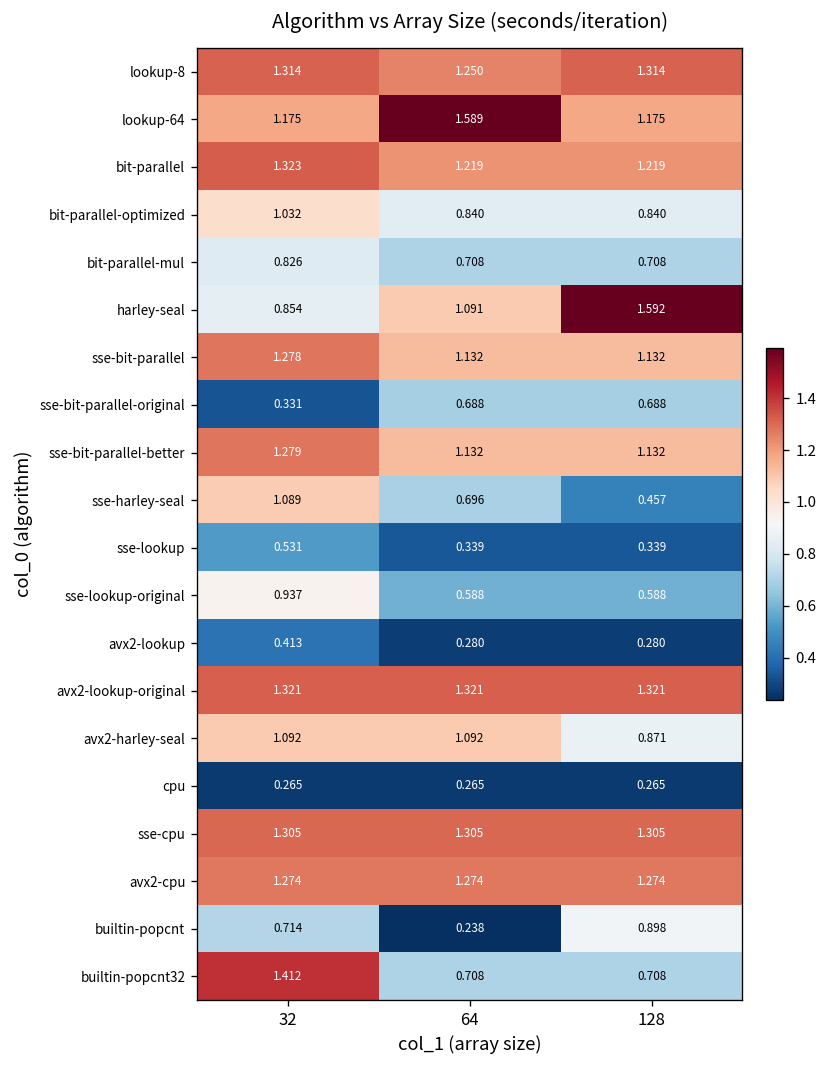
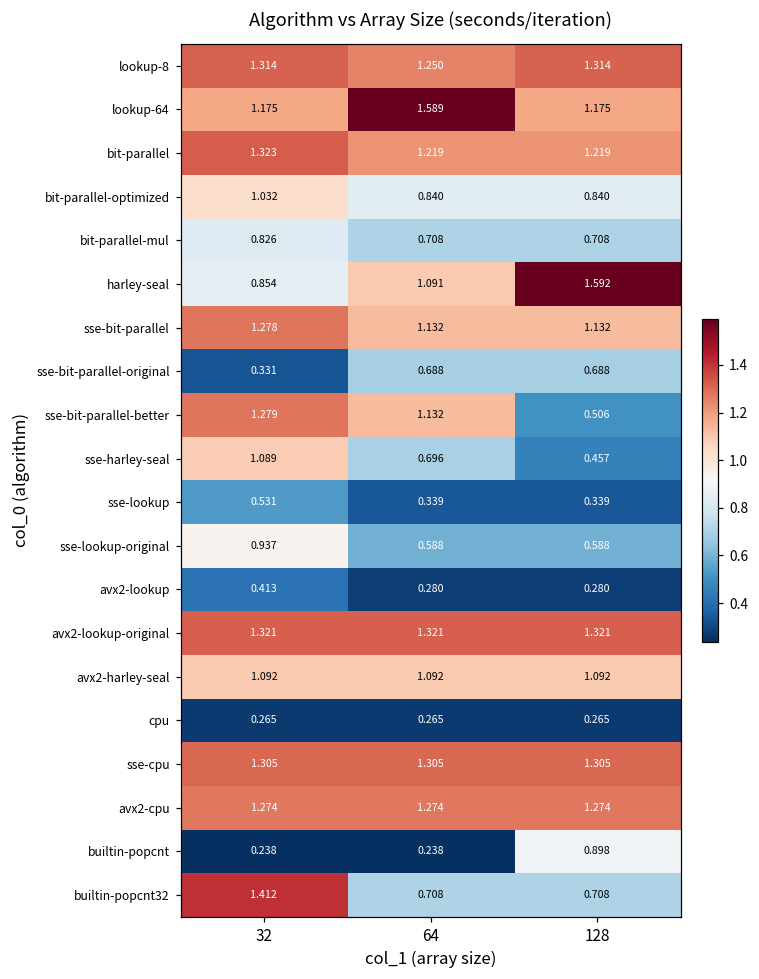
sse-bit-parallel-better, 128: 1.132 -> 0.506
avx2-harley-seal, 128: 0.871 -> 1.092
builtin-popcnt, 32: 0.714 -> 0.238
